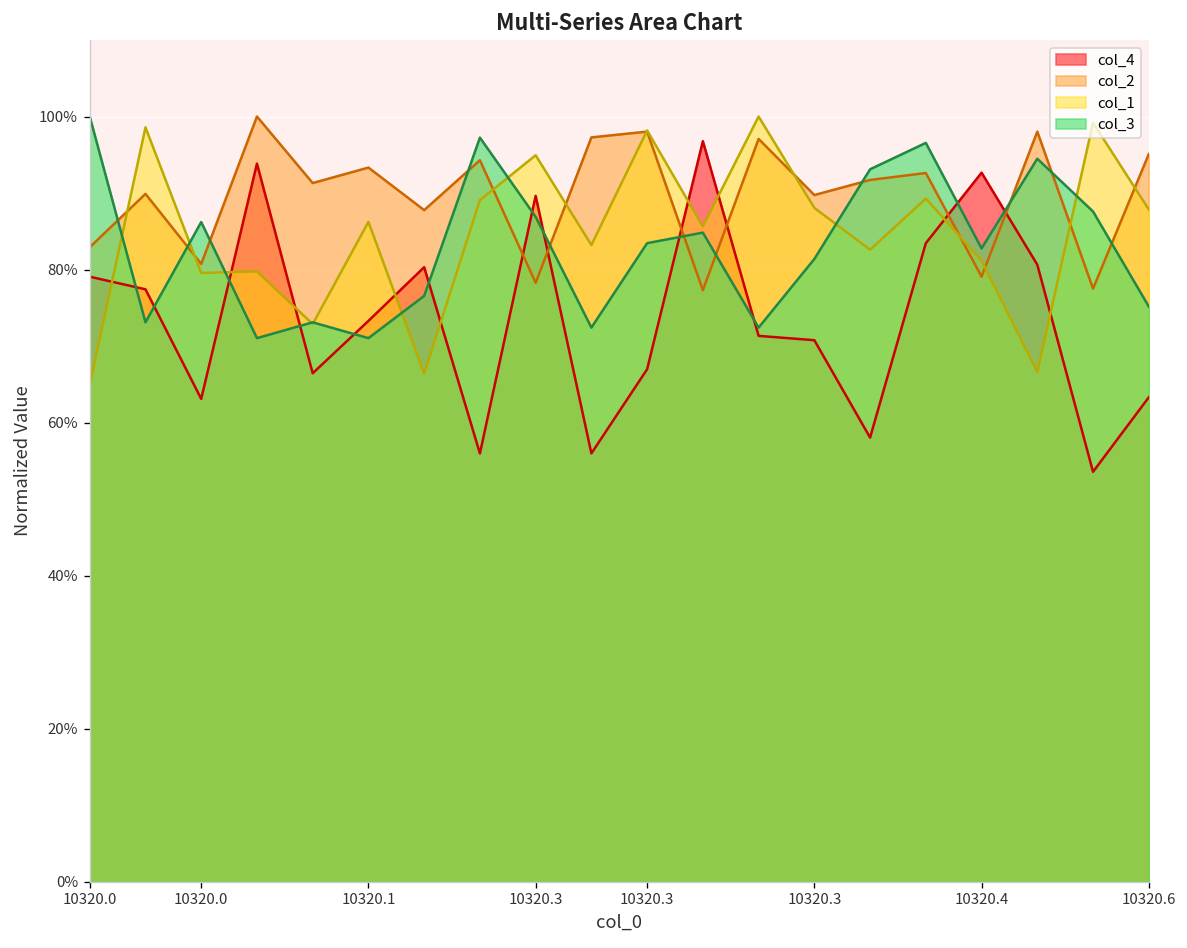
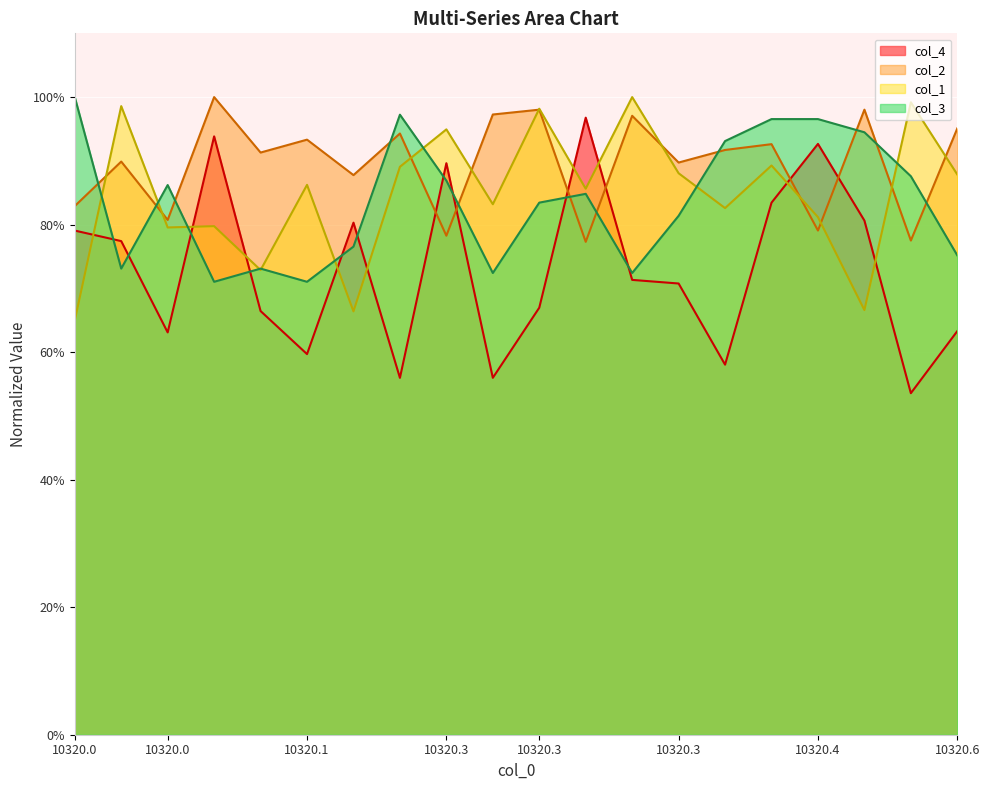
col_4, 10320.1: 73% -> 60%
col_3, 10320.4: 83% -> 97%
